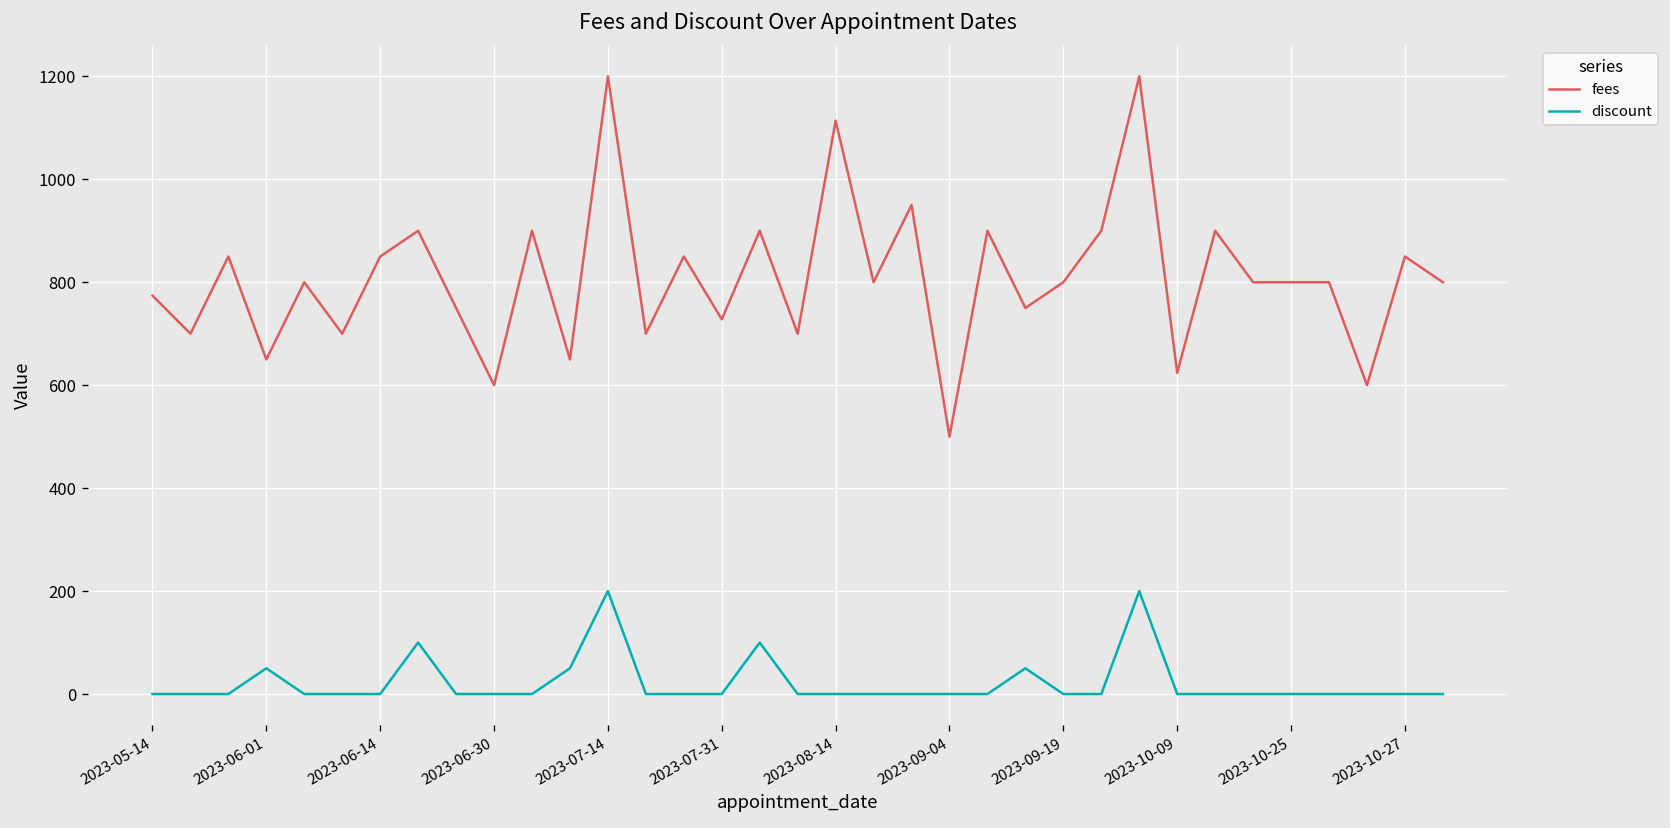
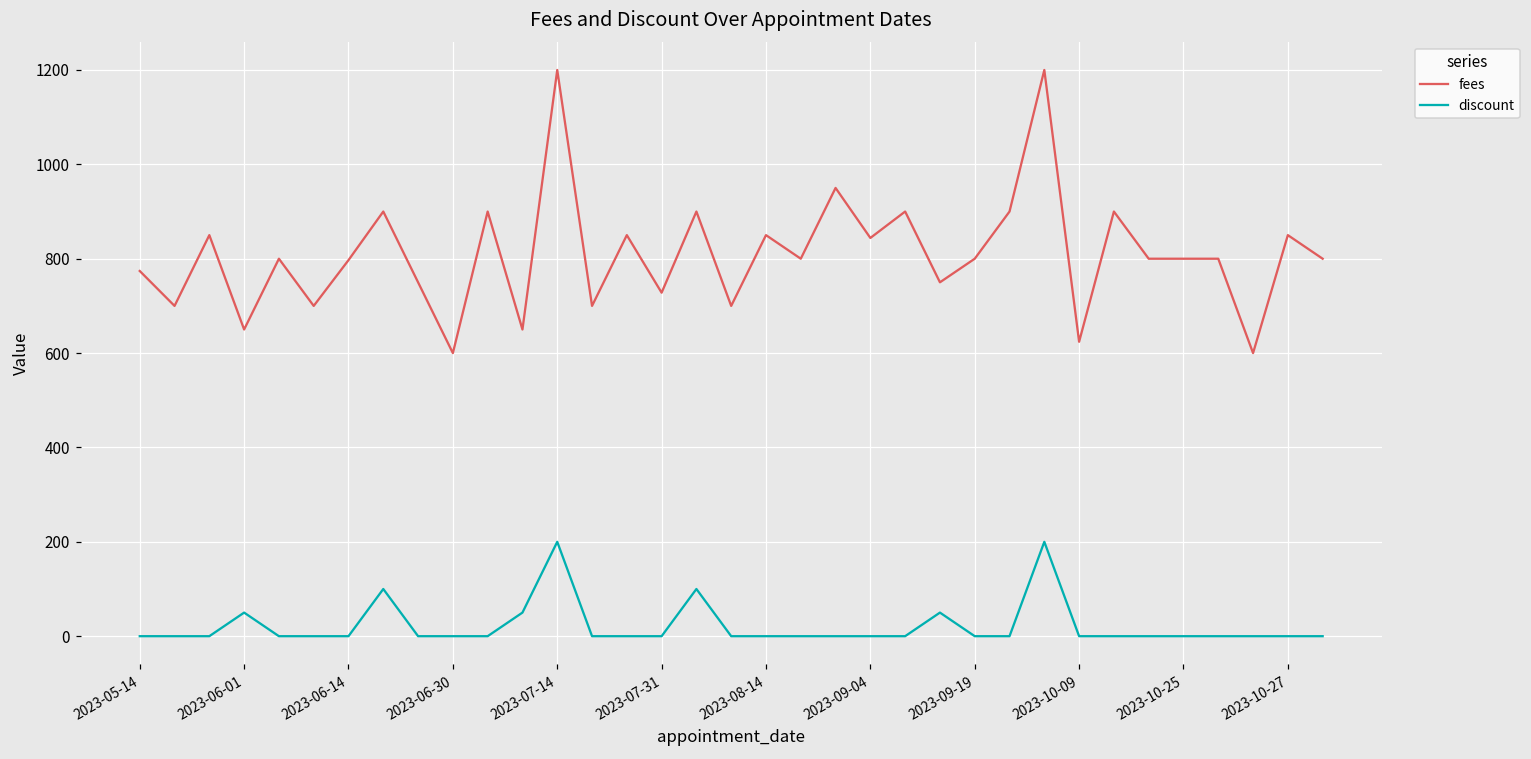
fees, 2023-06-14: 850 -> 800
fees, 2023-08-14: 1110 -> 850
fees, 2023-09-04: 500 -> 840
